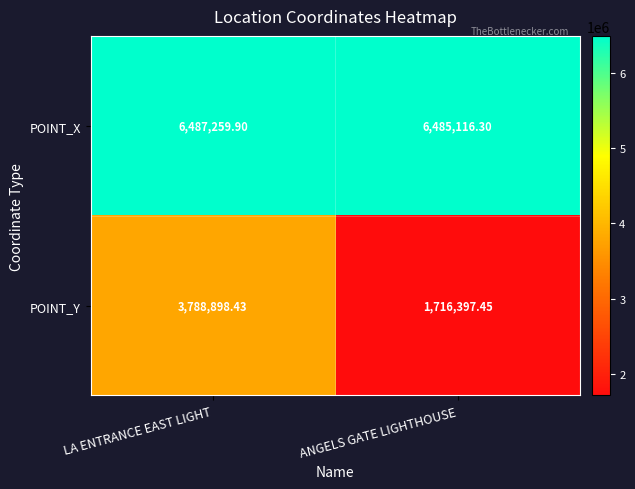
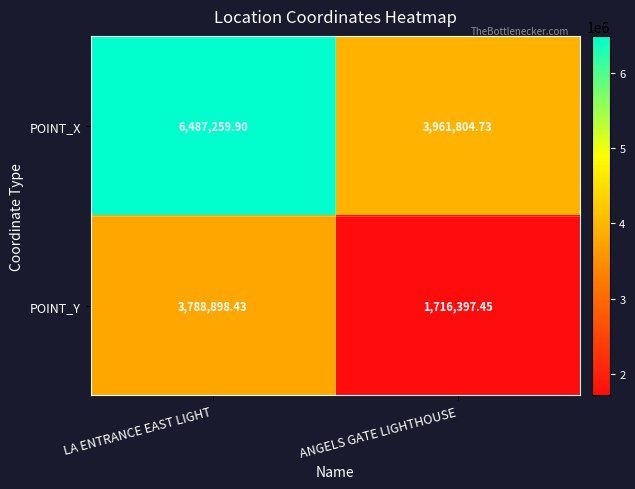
POINT_X, ANGELS GATE LIGHTHOUSE: 6,485,116.30 -> 3,961,804.73
